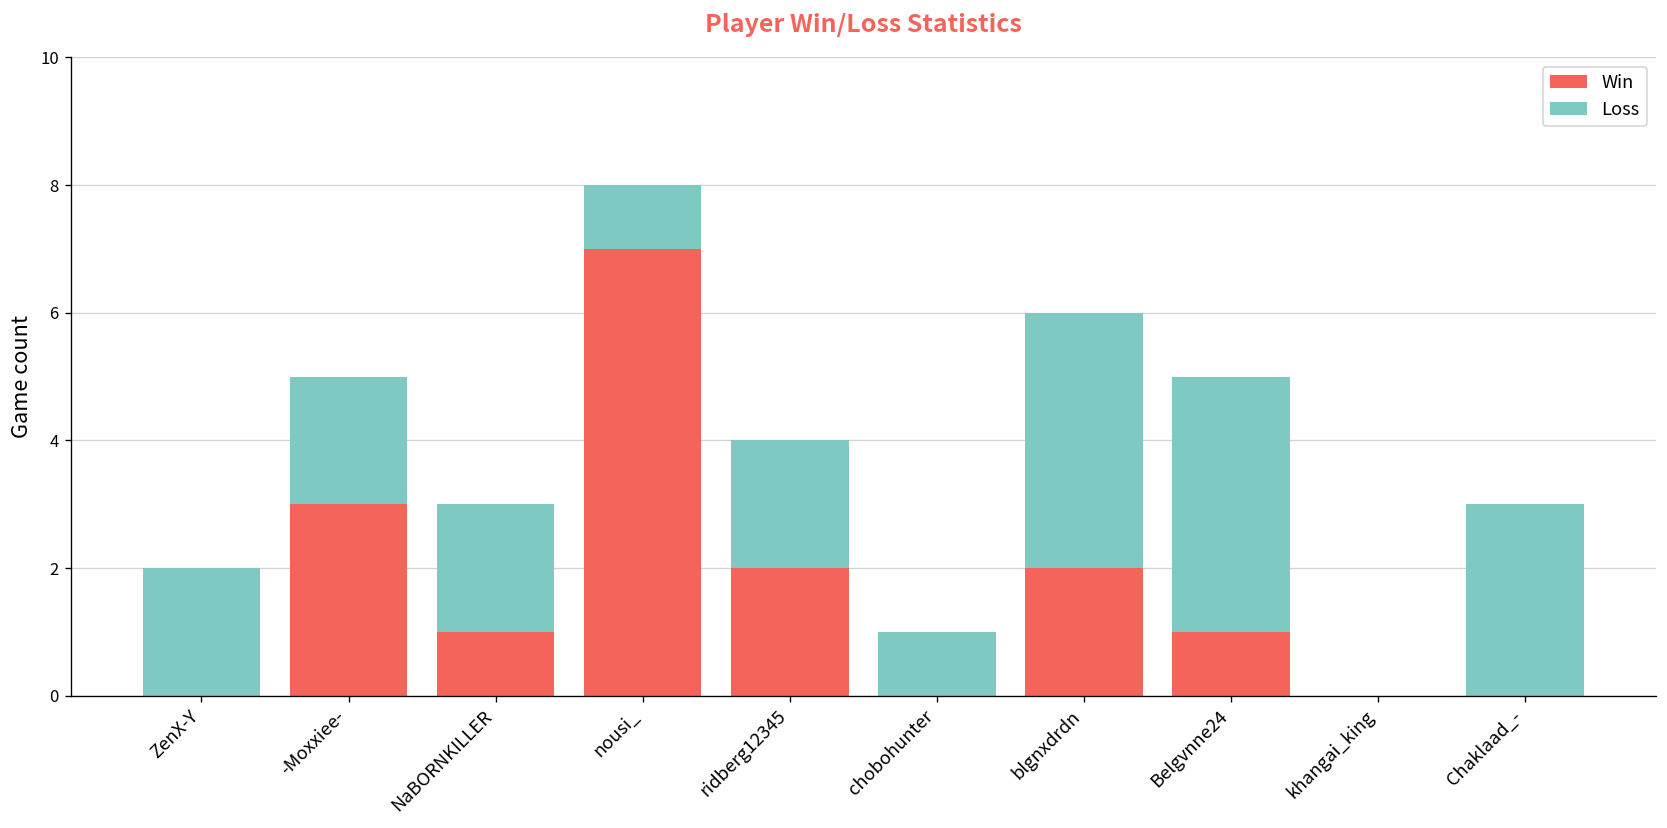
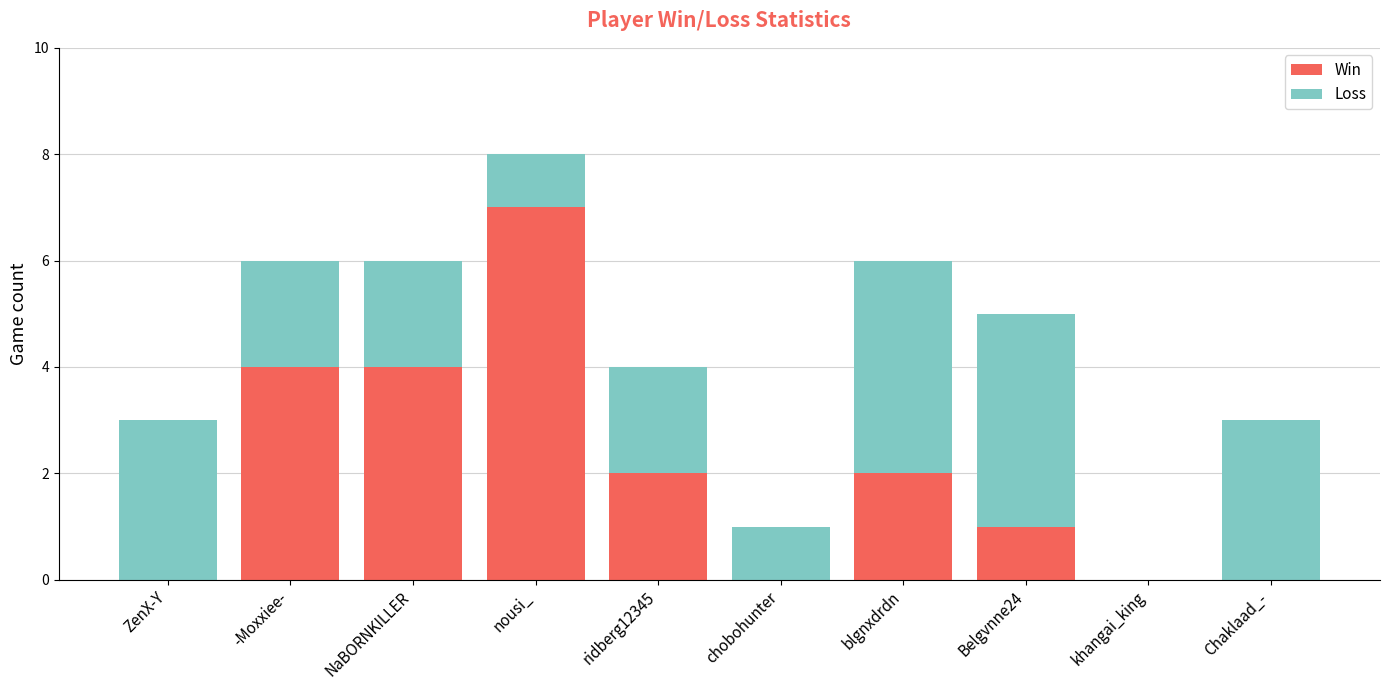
Loss, ZenX-Y: 2 -> 3
Win, -Moxxiee-: 3 -> 4
Win, NaBORNKILLER: 1 -> 4
